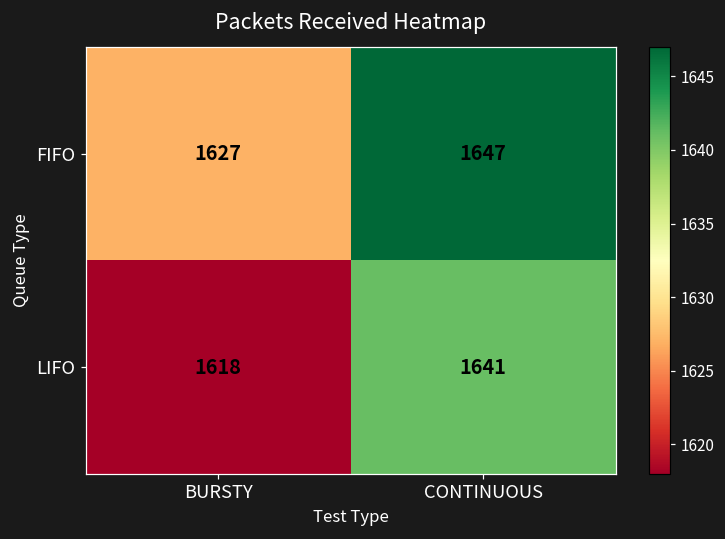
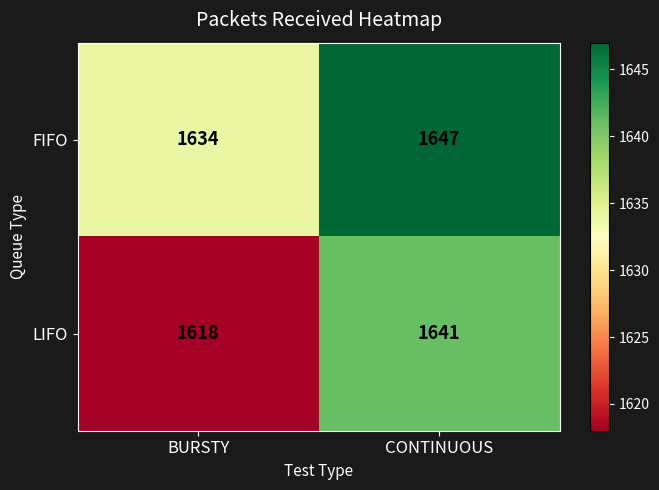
FIFO, BURSTY: 1627 -> 1634
